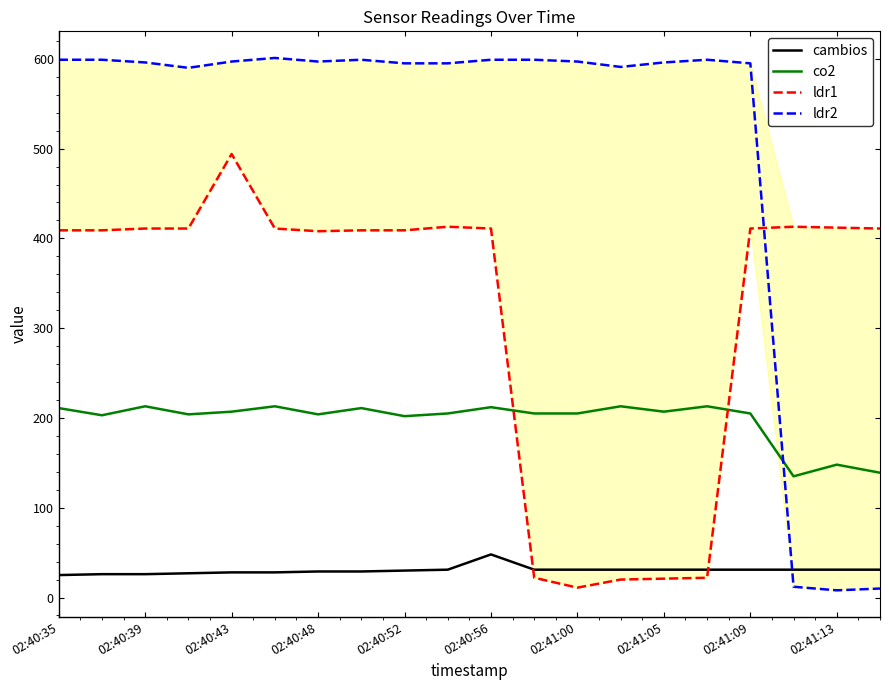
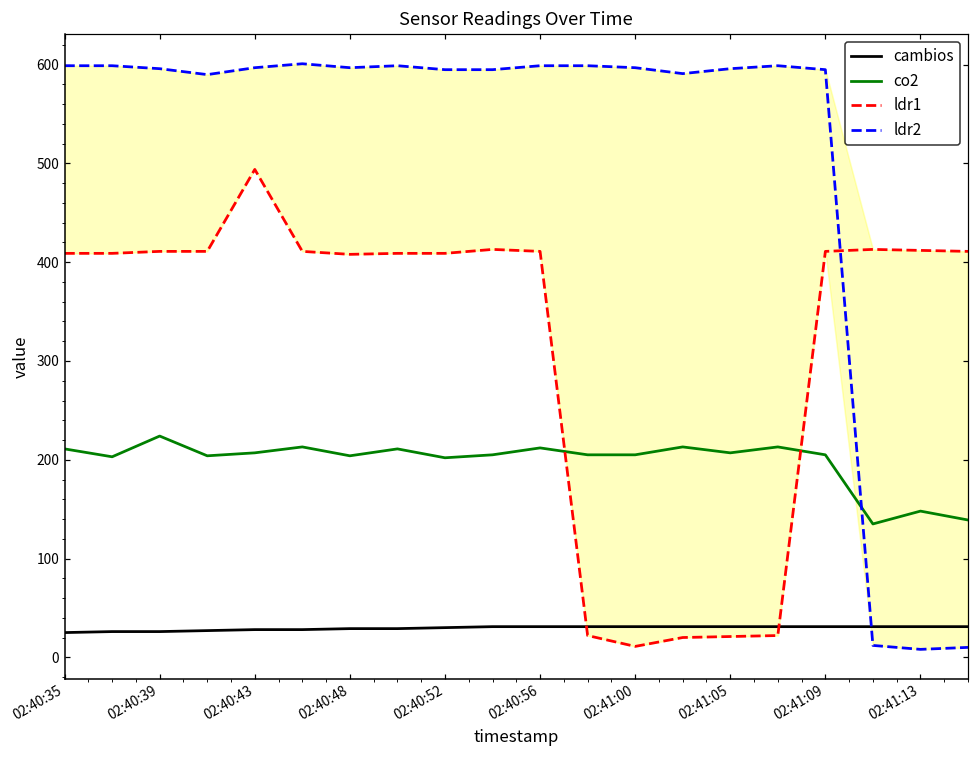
co2, 02:40:39: 210 -> 220
cambios, 02:40:56: 50 -> 30
